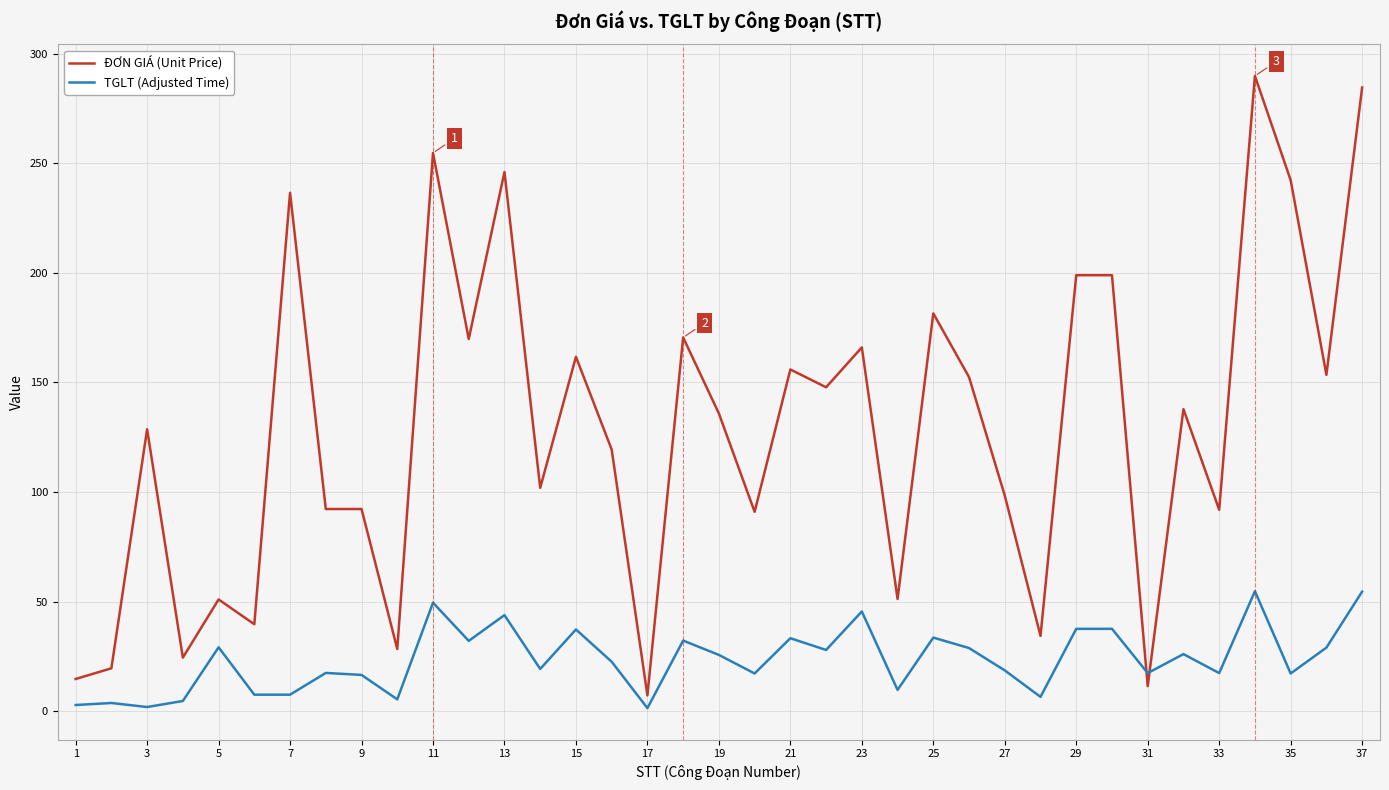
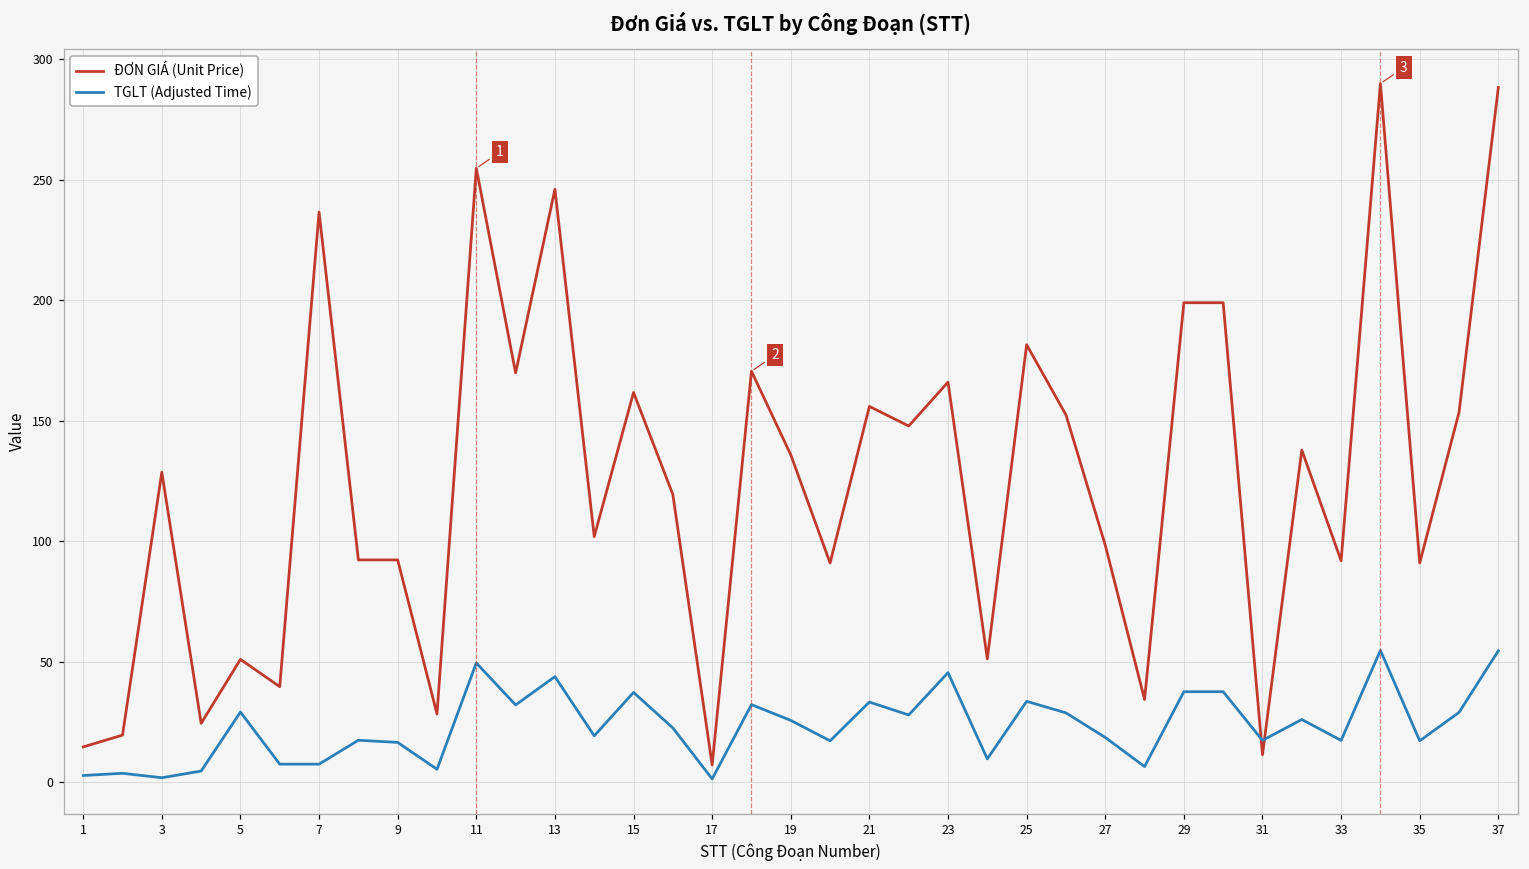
ĐƠN GIÁ (Unit Price), 35: 242 -> 91
ĐƠN GIÁ (Unit Price), 37: 285 -> 288
